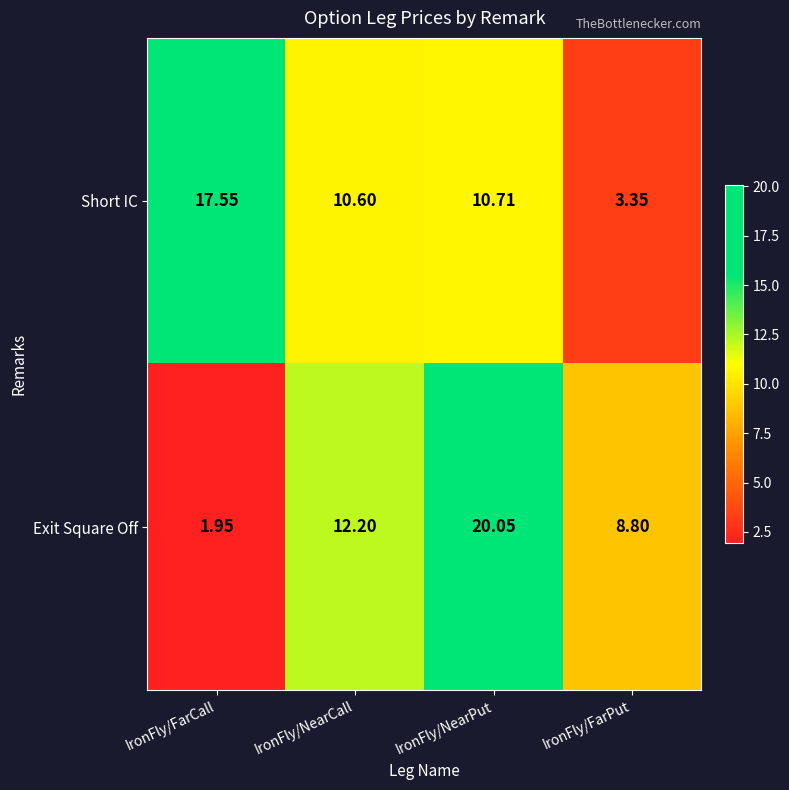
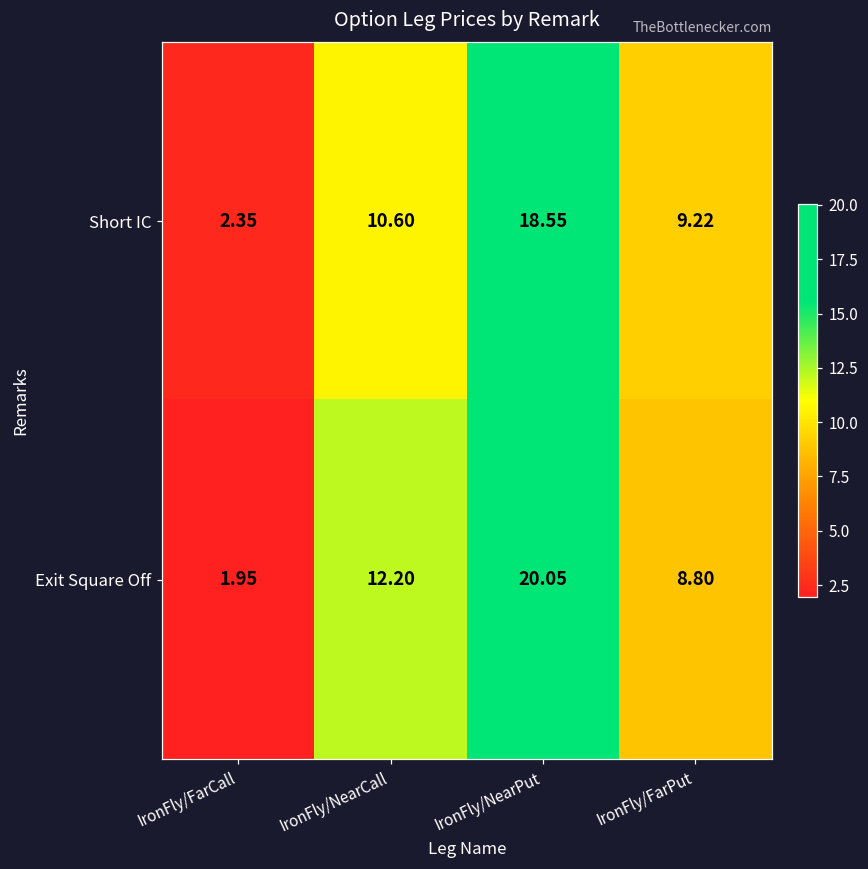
Short IC, IronFly/FarCall: 17.55 -> 2.35
Short IC, IronFly/NearPut: 10.71 -> 18.55
Short IC, IronFly/FarPut: 3.35 -> 9.22
